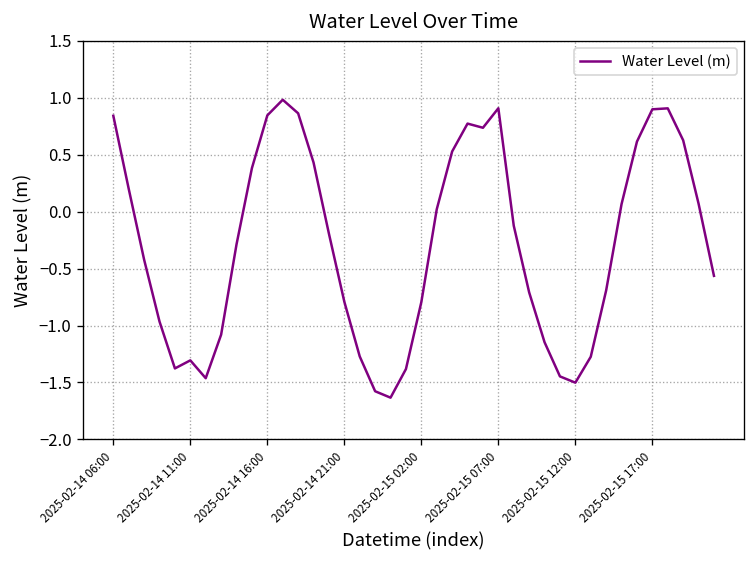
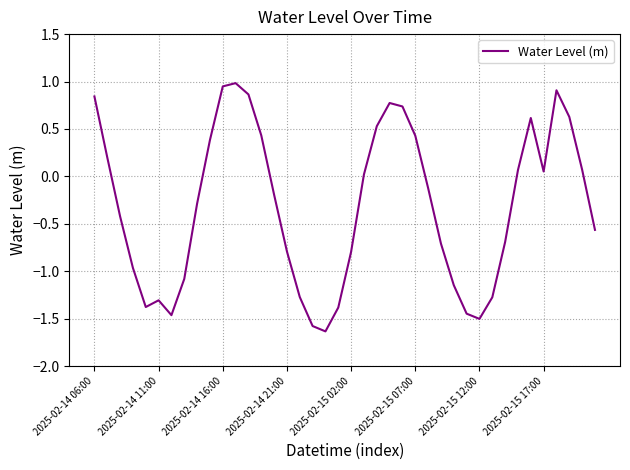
2025-02-14 16:00: 0.8 -> 0.9
2025-02-15 07:00: 0.9 -> 0.4
2025-02-15 17:00: 0.9 -> 0.1
